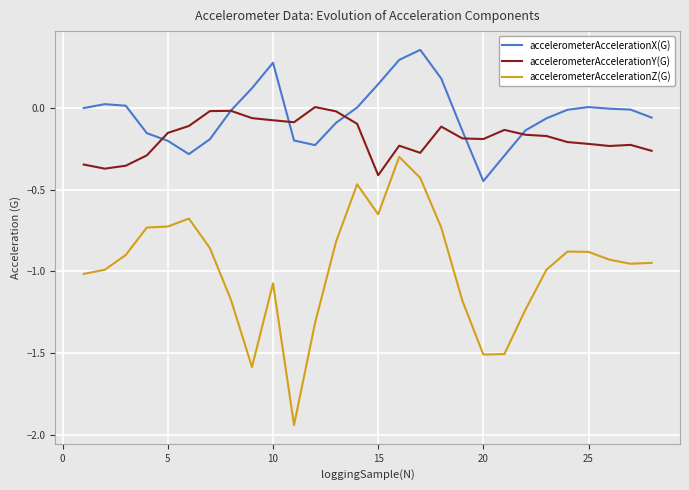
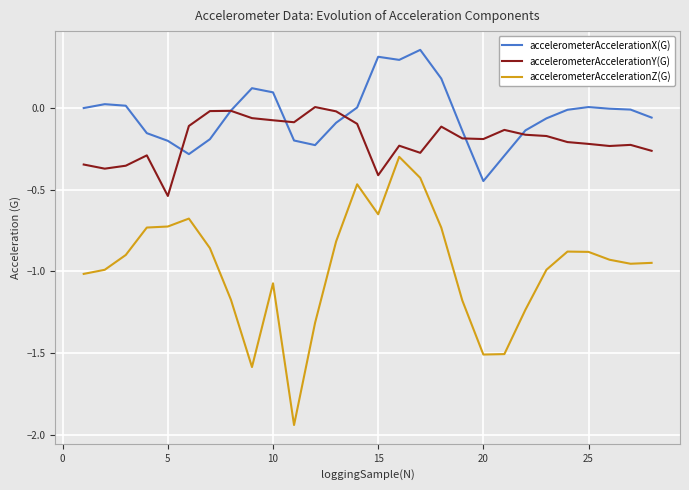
accelerometerAccelerationY(G), 5: -0.15 -> -0.54
accelerometerAccelerationX(G), 10: 0.28 -> 0.10
accelerometerAccelerationX(G), 15: 0.15 -> 0.31
